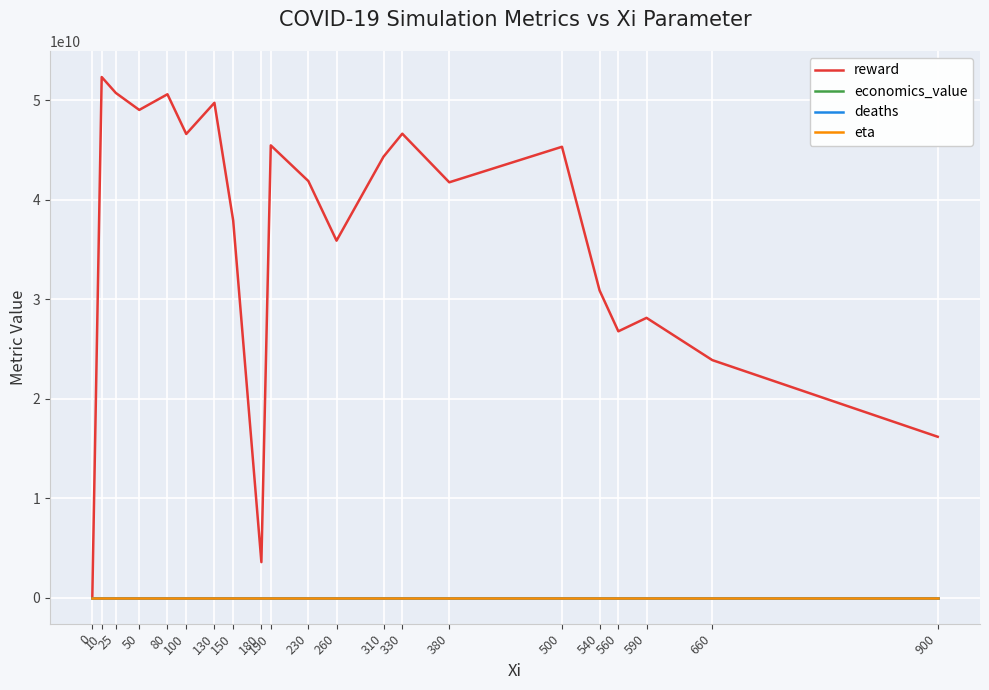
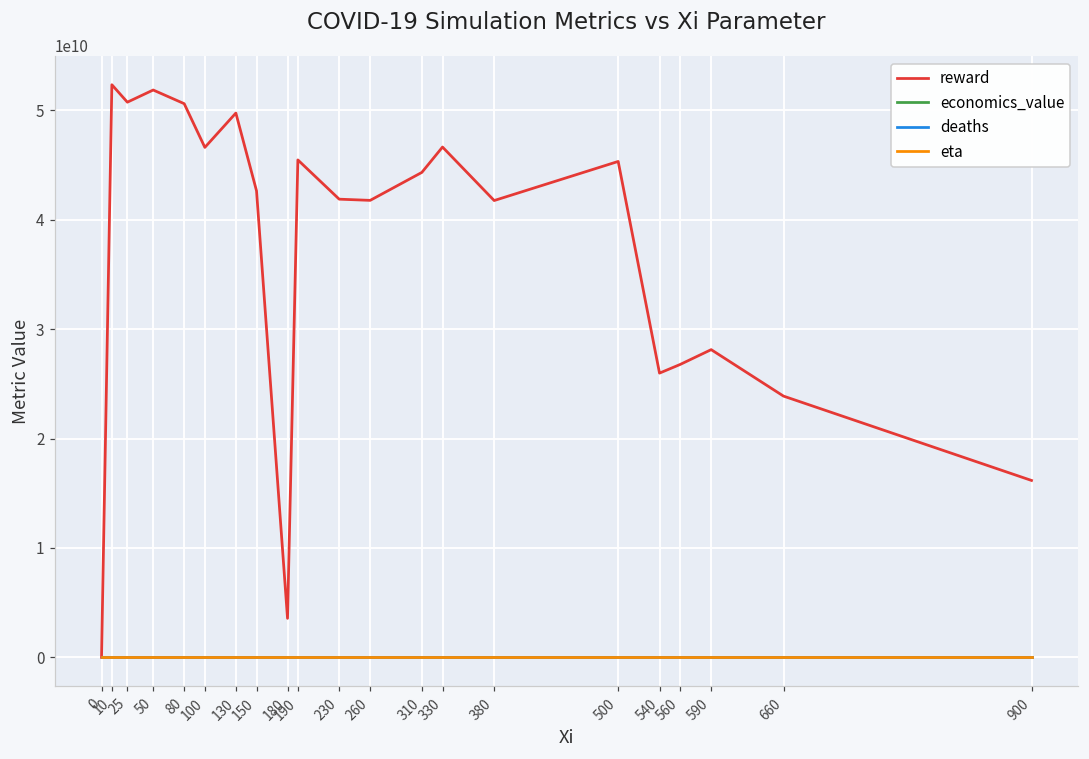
reward, 50: 49000000000 -> 52000000000
reward, 150: 38000000000 -> 43000000000
reward, 260: 36000000000 -> 42000000000
reward, 540: 31000000000 -> 26000000000
